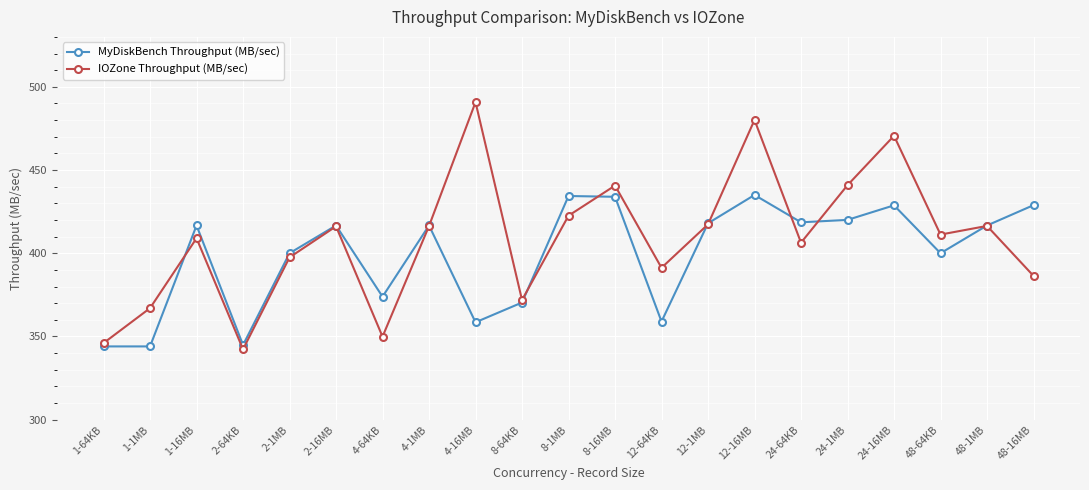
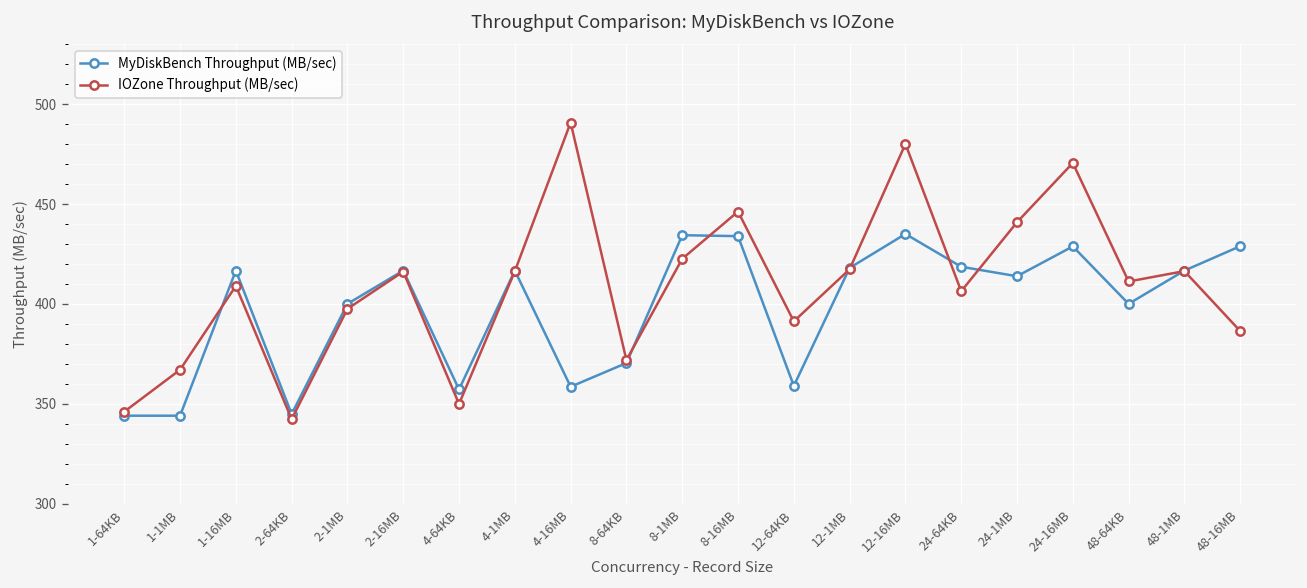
MyDiskBench Throughput (MB/sec), 4-64KB: 374 -> 357
IOZone Throughput (MB/sec), 8-16MB: 441 -> 446
MyDiskBench Throughput (MB/sec), 24-1MB: 420 -> 414
